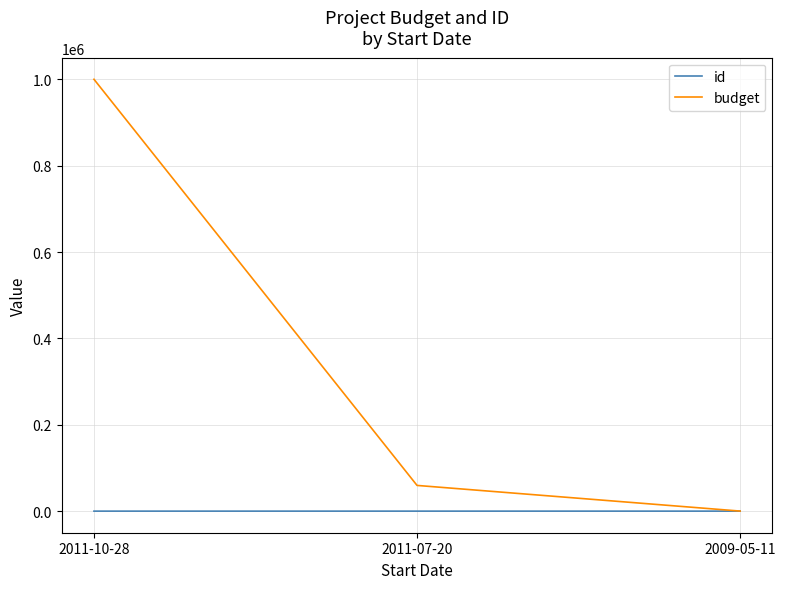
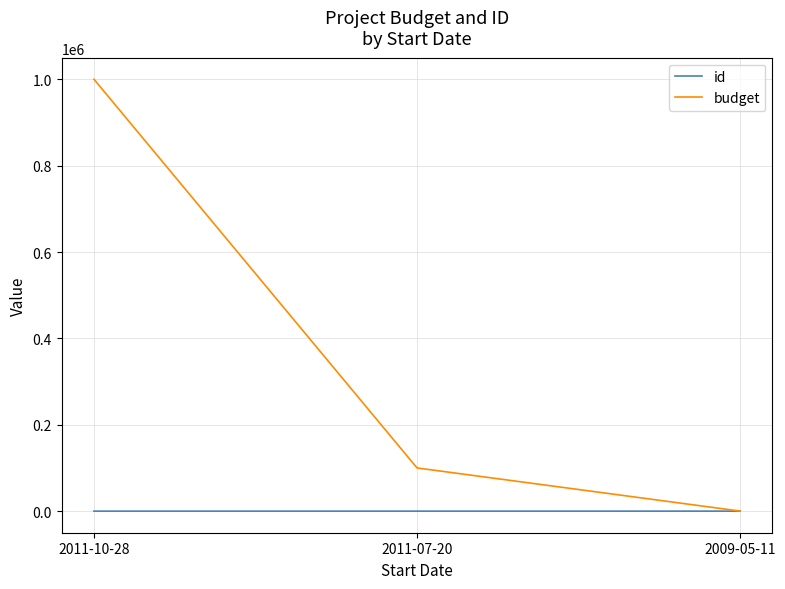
budget, 2011-07-20: 60000 -> 100000
